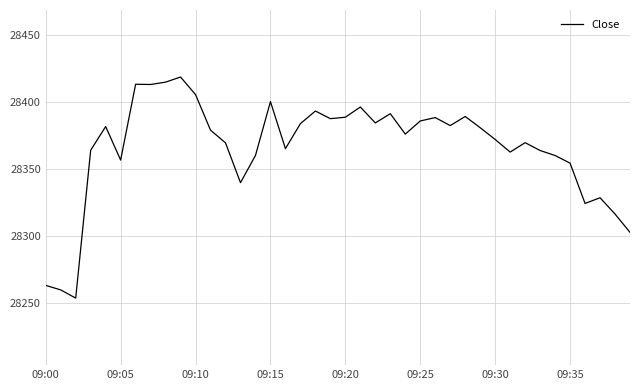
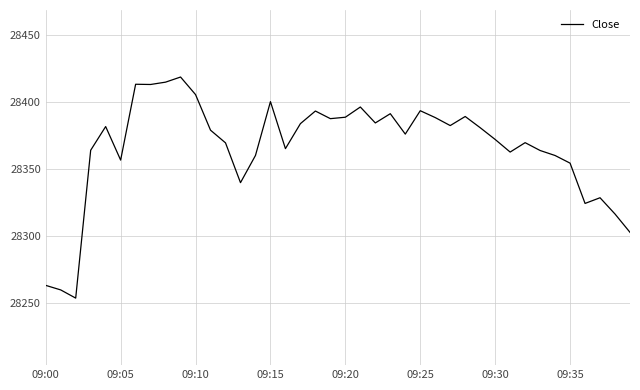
09:25: 28386 -> 28394
